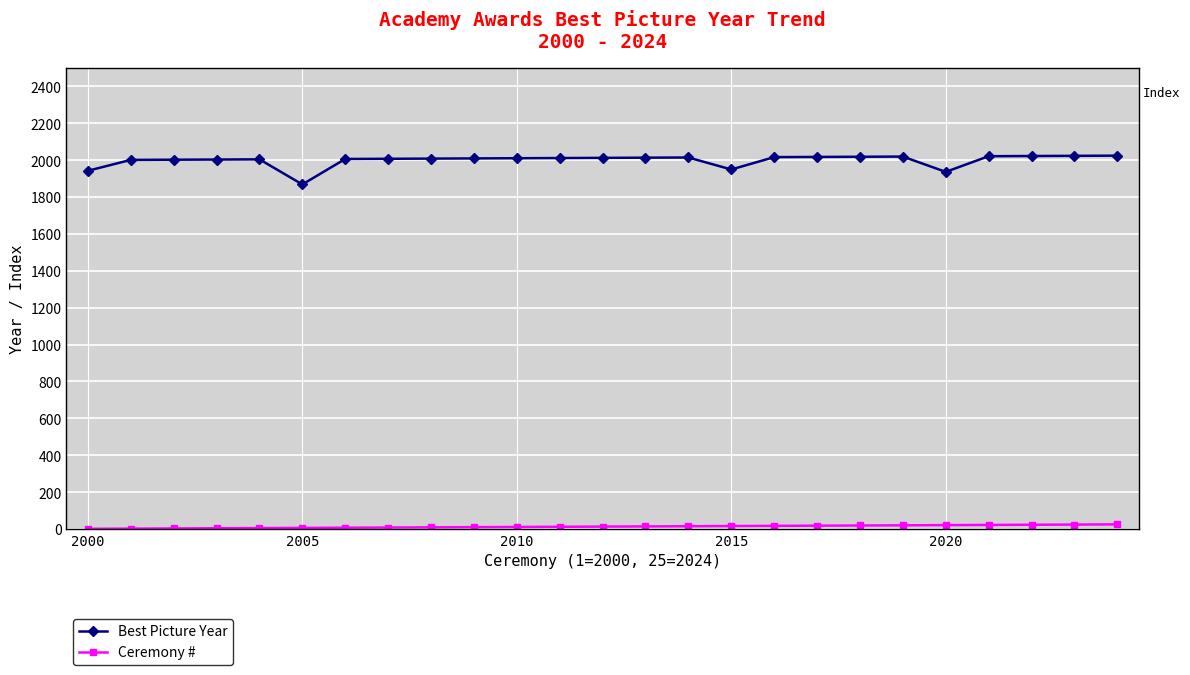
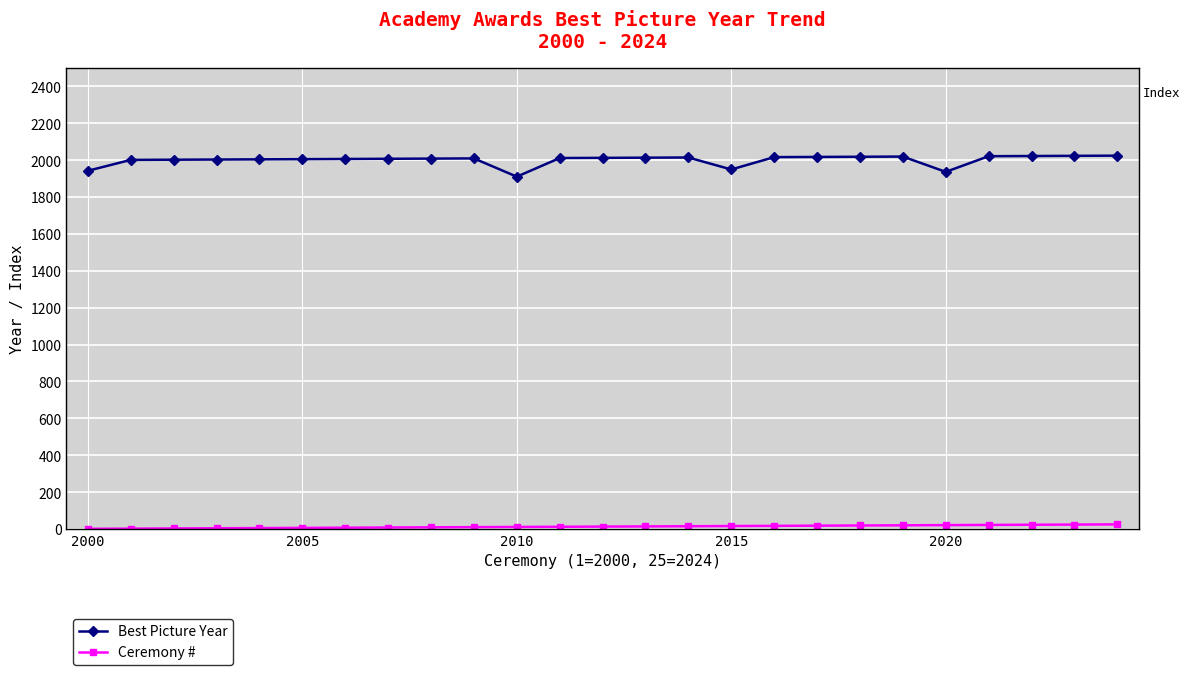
Best Picture Year, 2005: 1870 -> 2010
Best Picture Year, 2010: 2010 -> 1910
